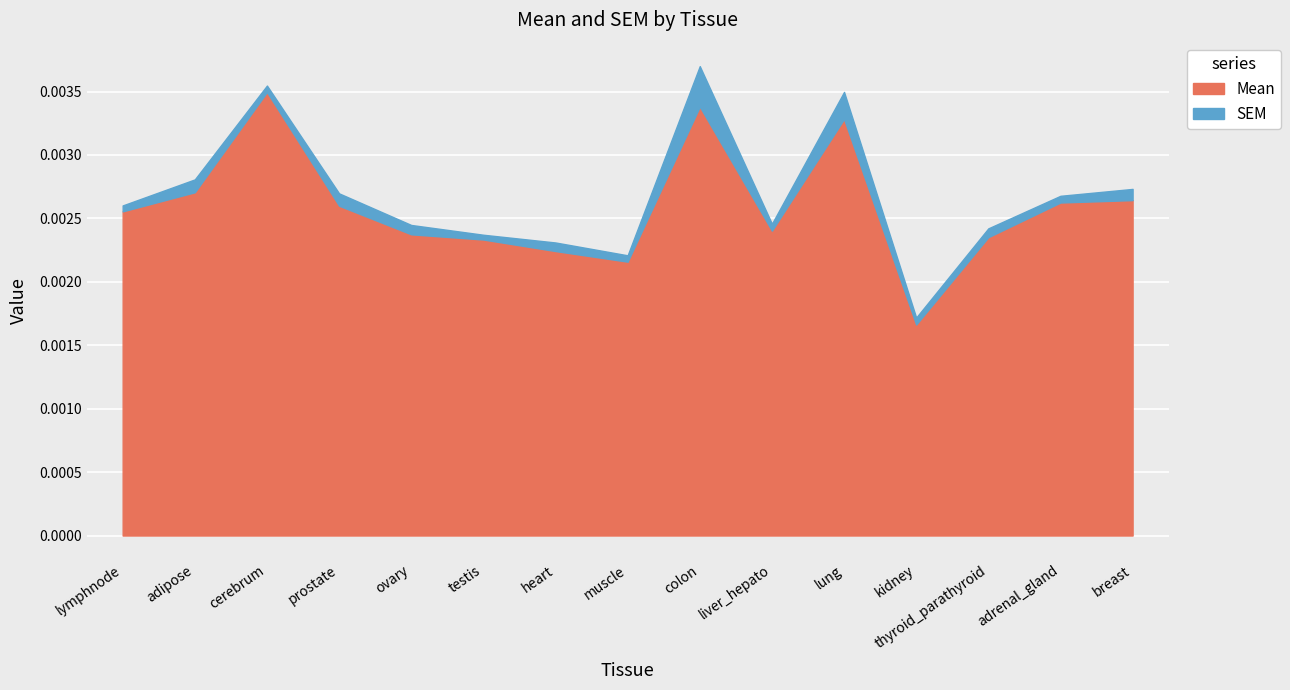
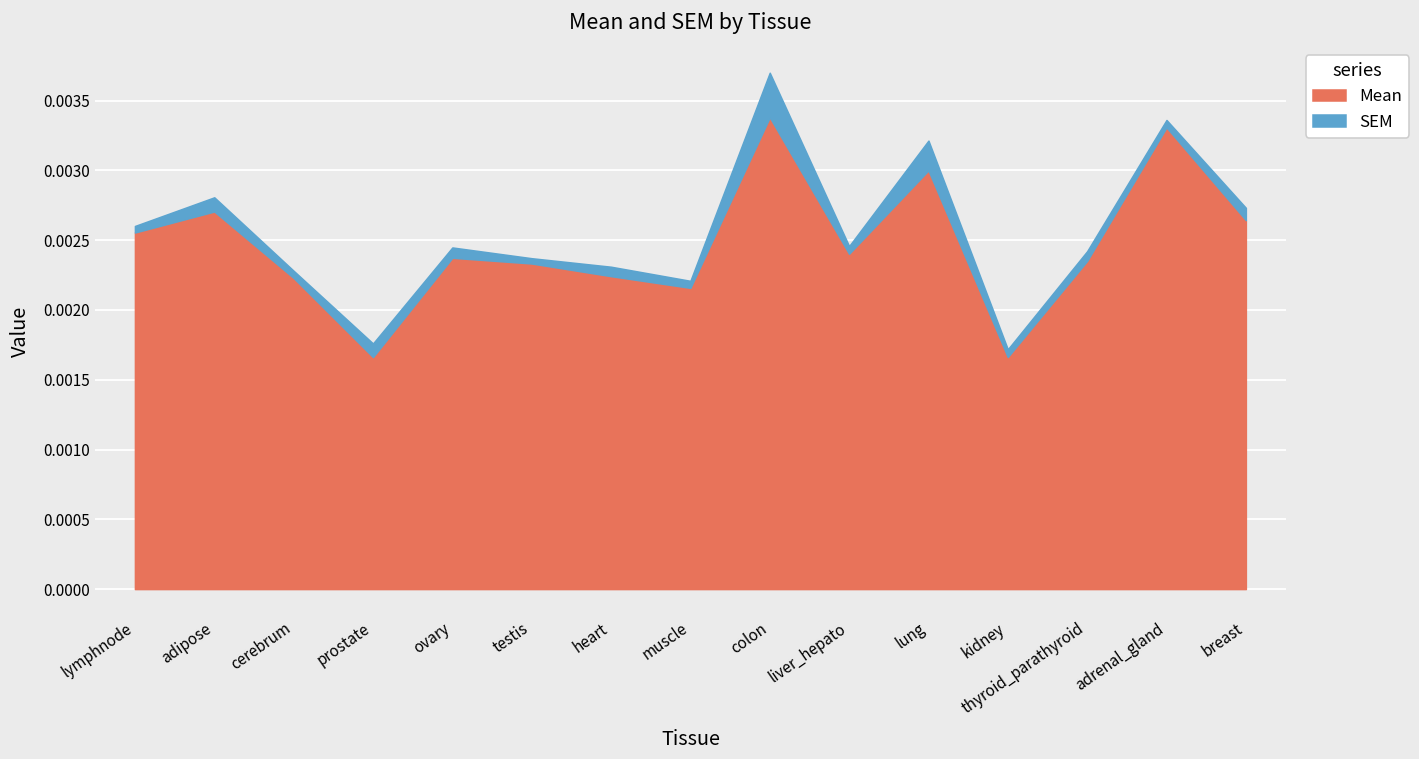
Mean, cerebrum: 0.00350 -> 0.00223
Mean, prostate: 0.00260 -> 0.00166
Mean, lung: 0.00328 -> 0.00300
Mean, adrenal_gland: 0.00263 -> 0.00331
